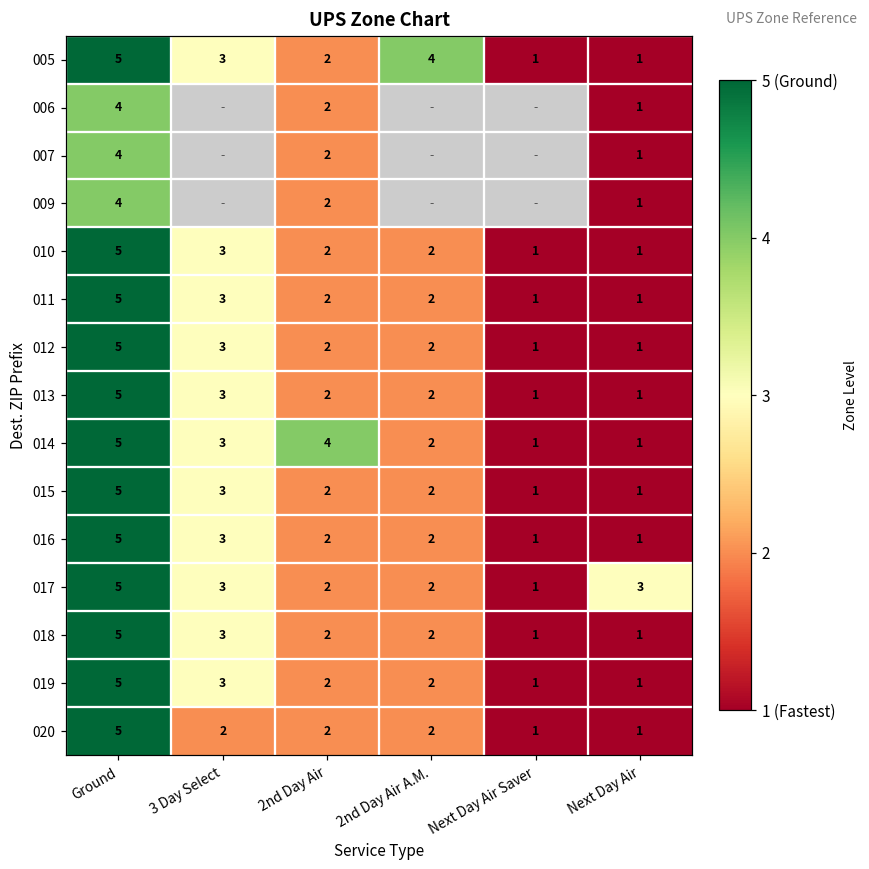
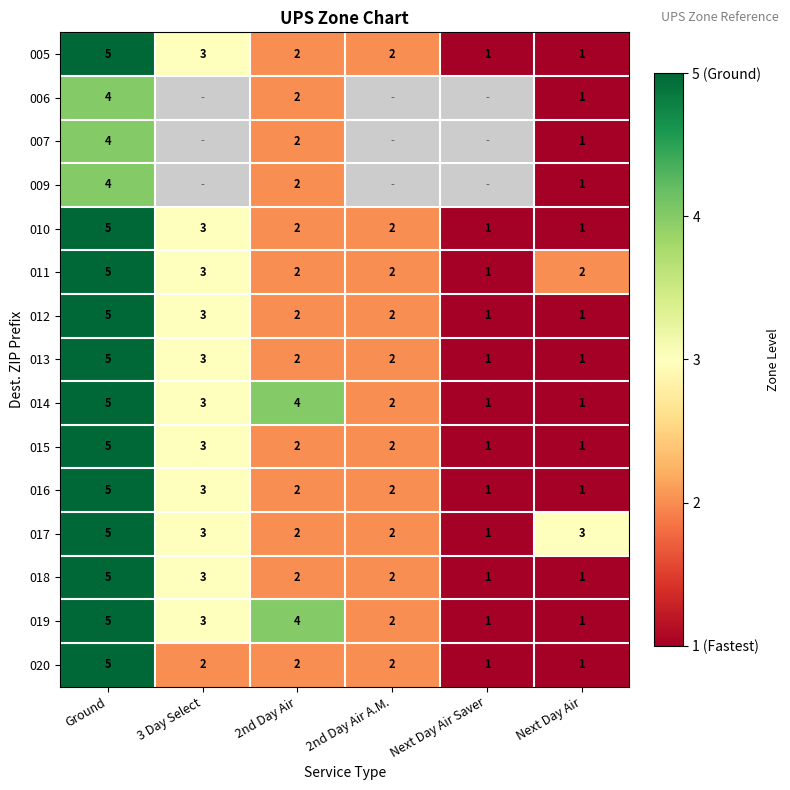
005, 2nd Day Air A.M.: 4 -> 2
011, Next Day Air: 1 -> 2
019, 2nd Day Air: 2 -> 4
